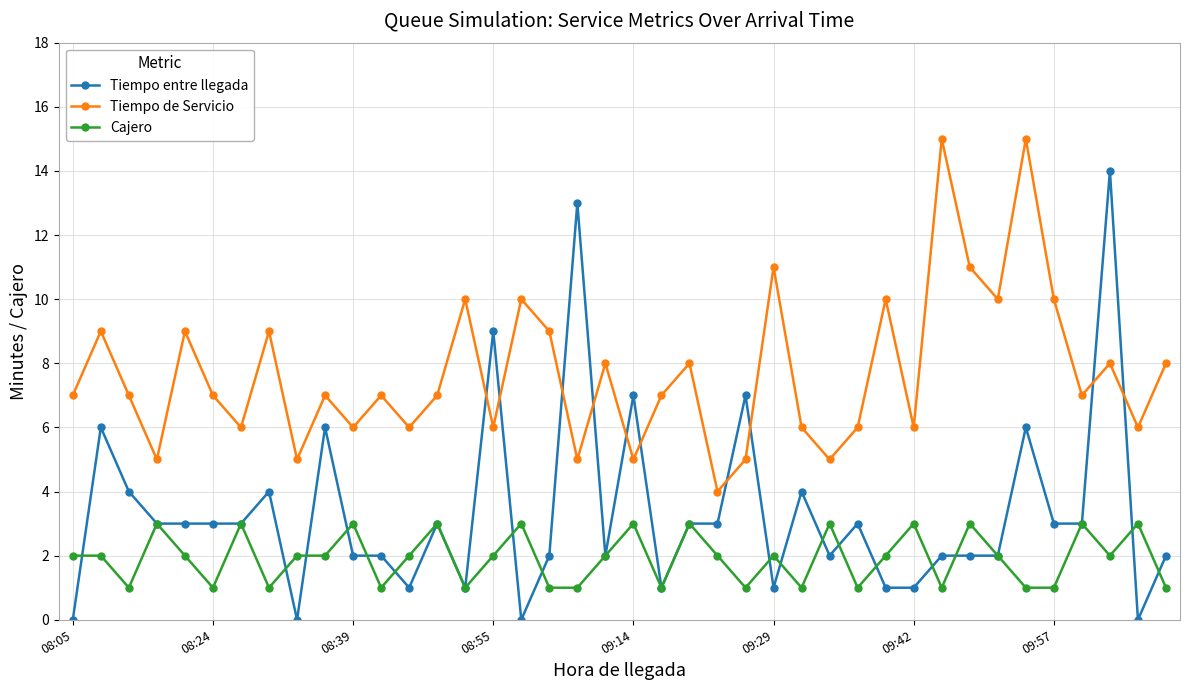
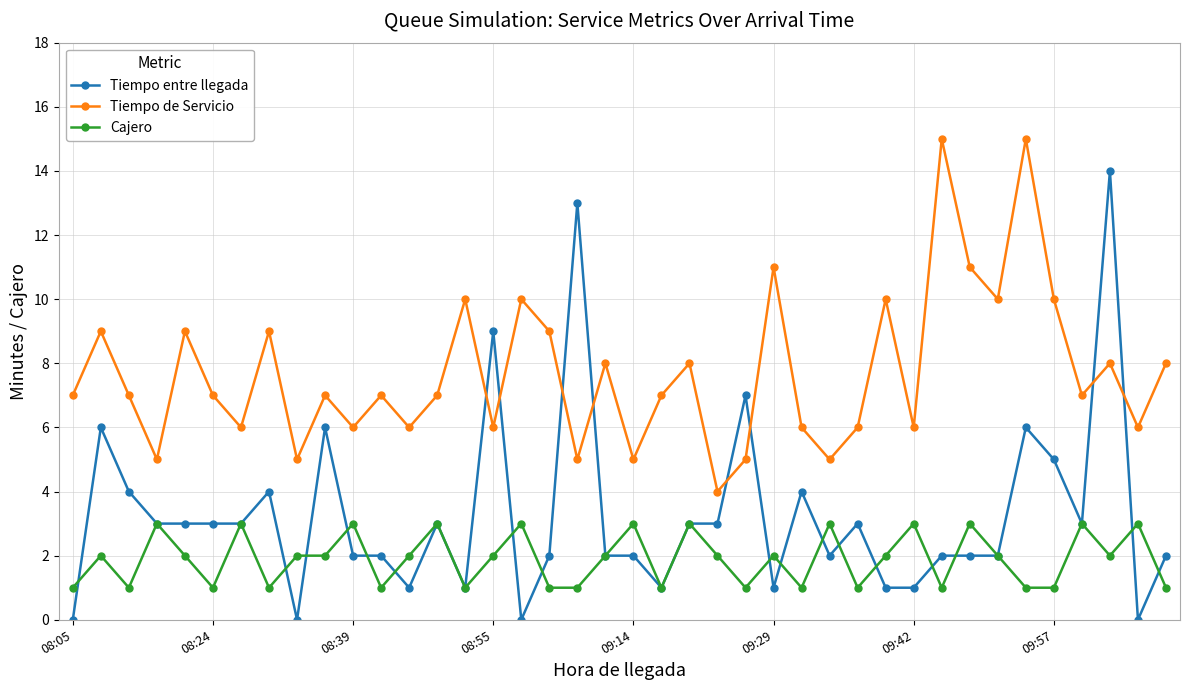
Cajero, 08:05: 2 -> 1
Tiempo entre llegada, 09:14: 7 -> 2
Tiempo entre llegada, 09:57: 3 -> 5
